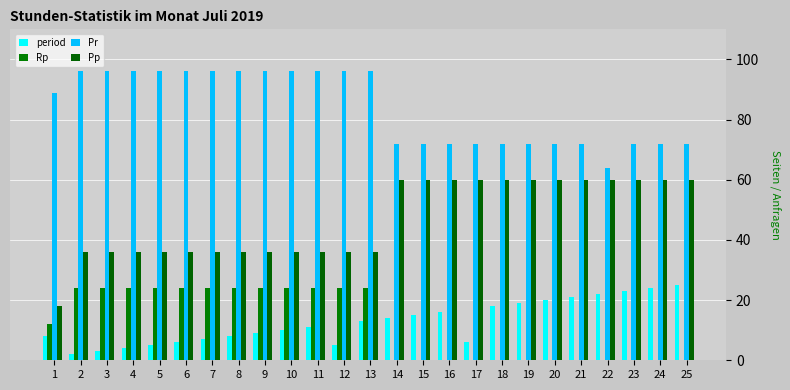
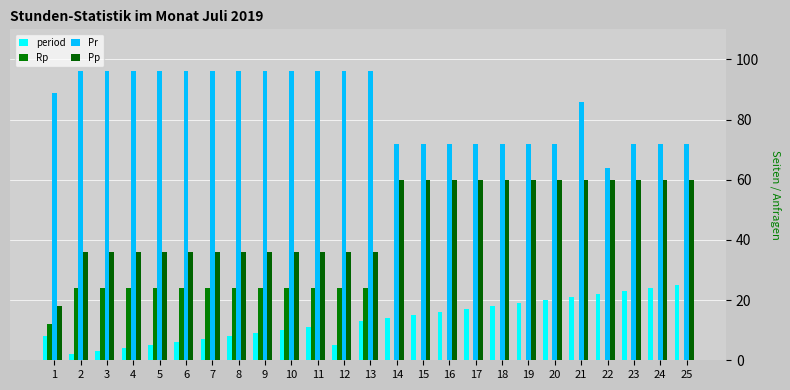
period, 17: 6 -> 17
Pr, 21: 72 -> 86
